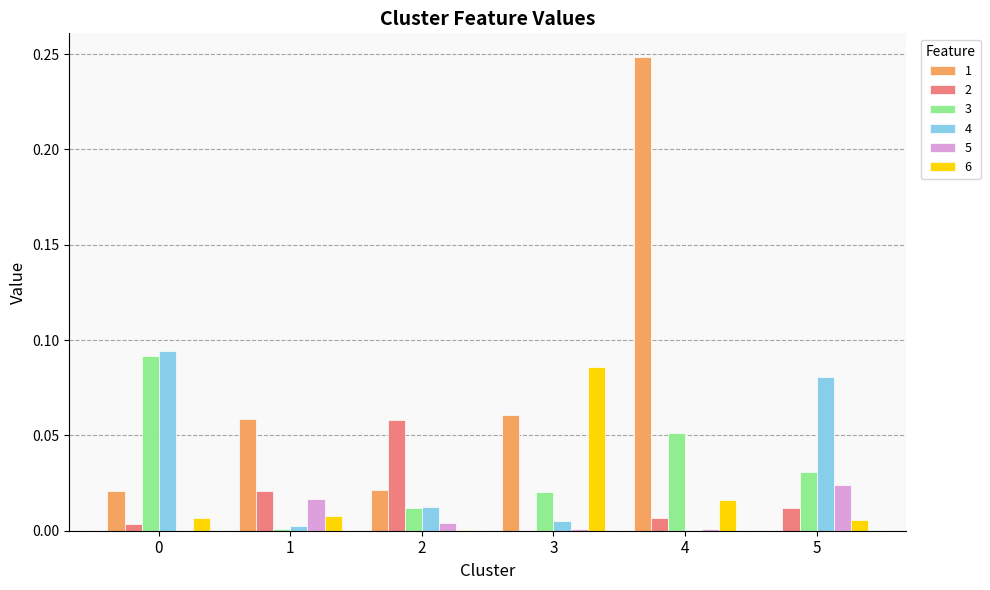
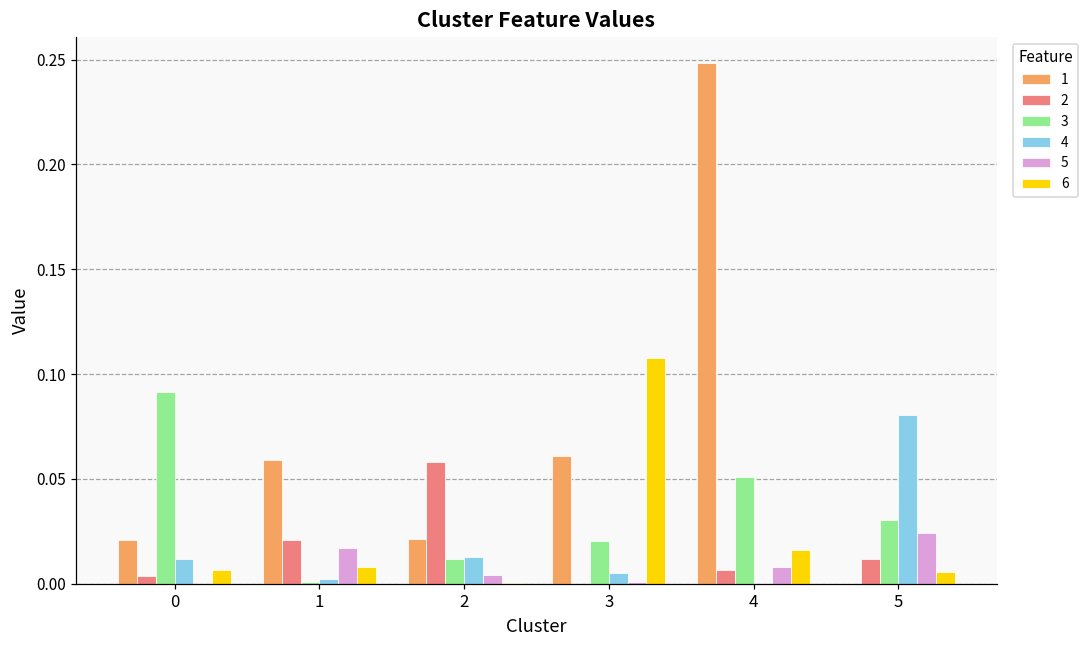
4, 0: 0.094 -> 0.012
6, 3: 0.086 -> 0.108
5, 4: 0.001 -> 0.008
